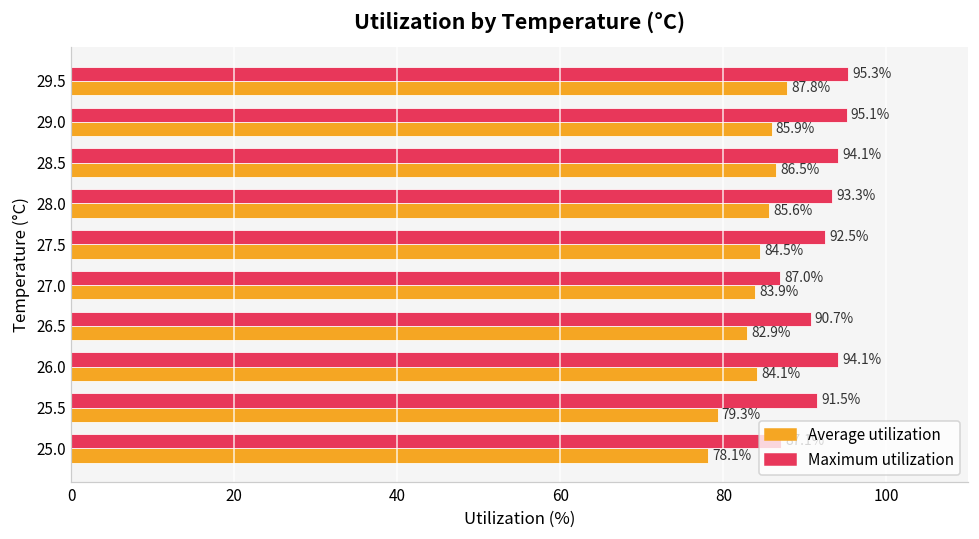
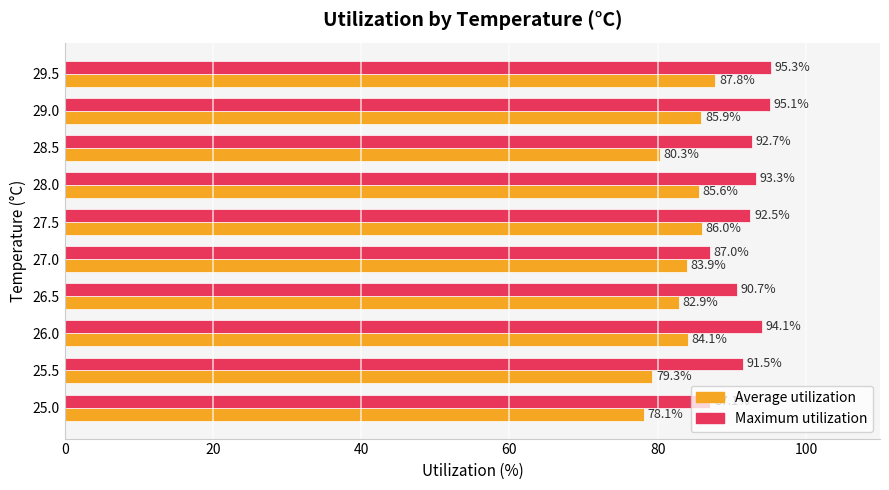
Maximum utilization, 28.5: 94.1% -> 92.7%
Average utilization, 28.5: 86.5% -> 80.3%
Average utilization, 27.5: 84.5% -> 86.0%
